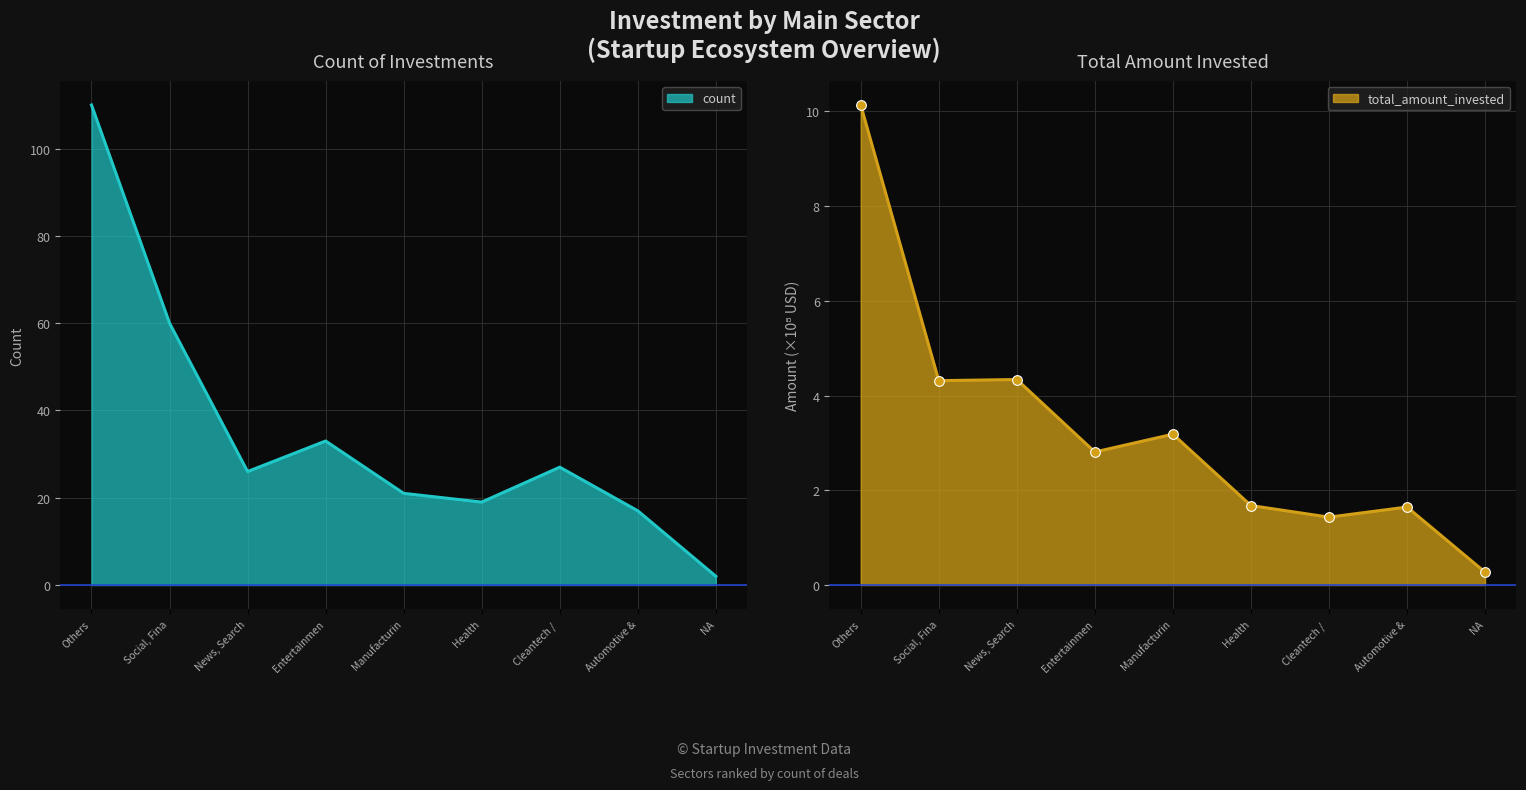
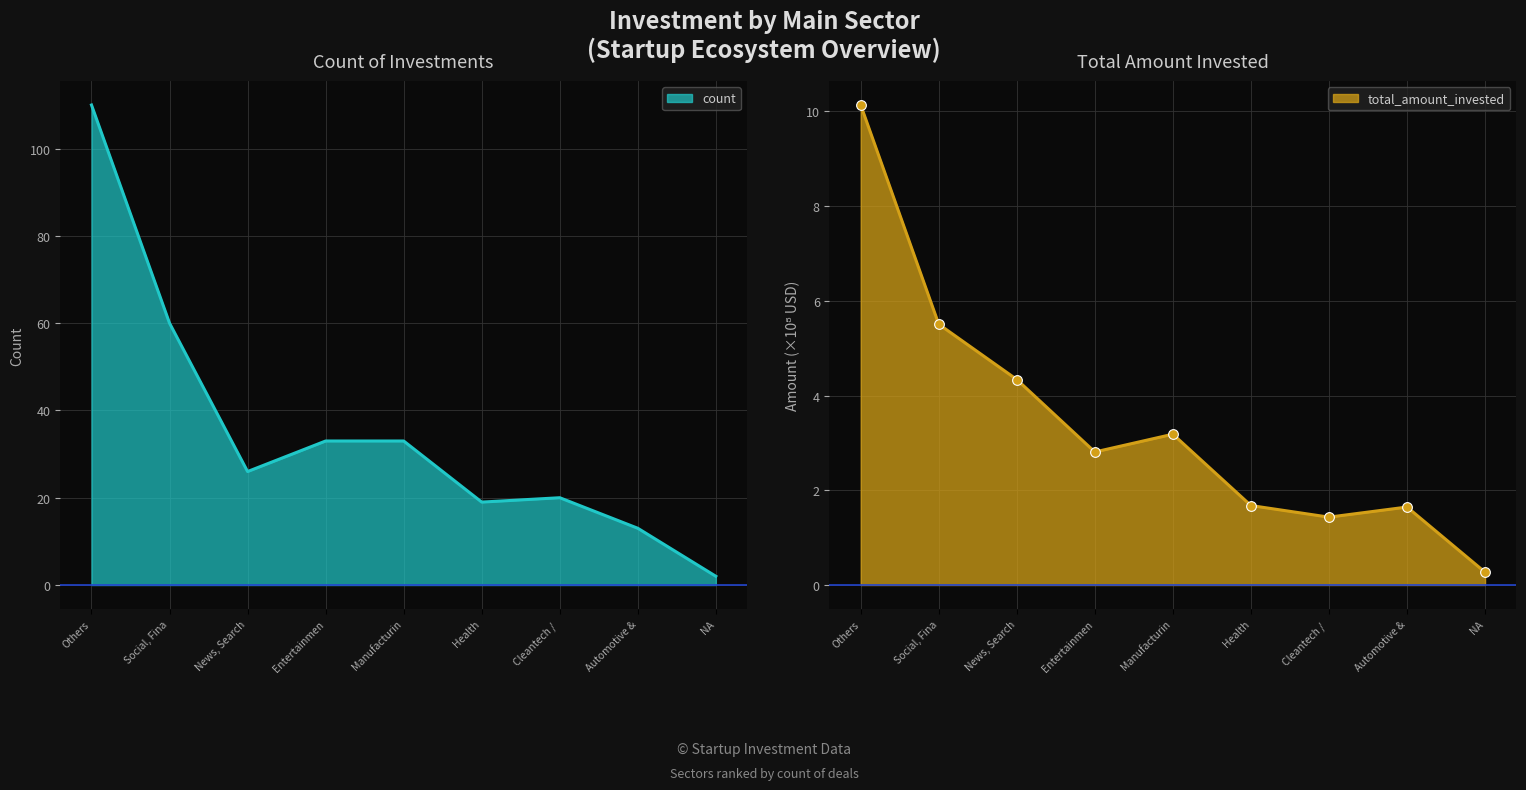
Count of Investments, Manufacturin: 21 -> 33
Count of Investments, Cleantech /: 27 -> 20
Count of Investments, Automotive &: 17 -> 13
Total Amount Invested, Social, Fina: 4.3 -> 5.5
